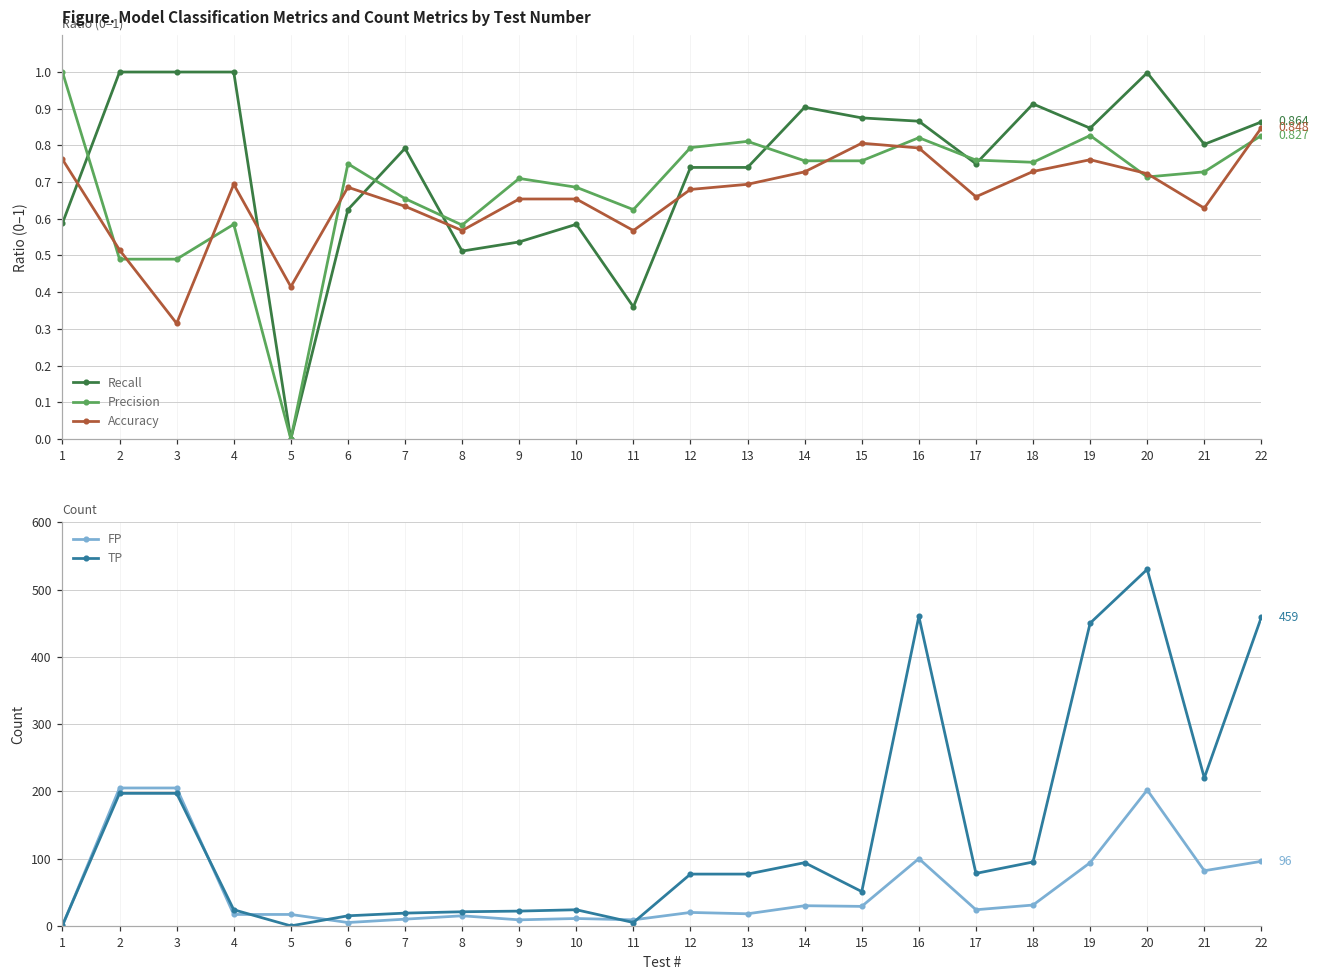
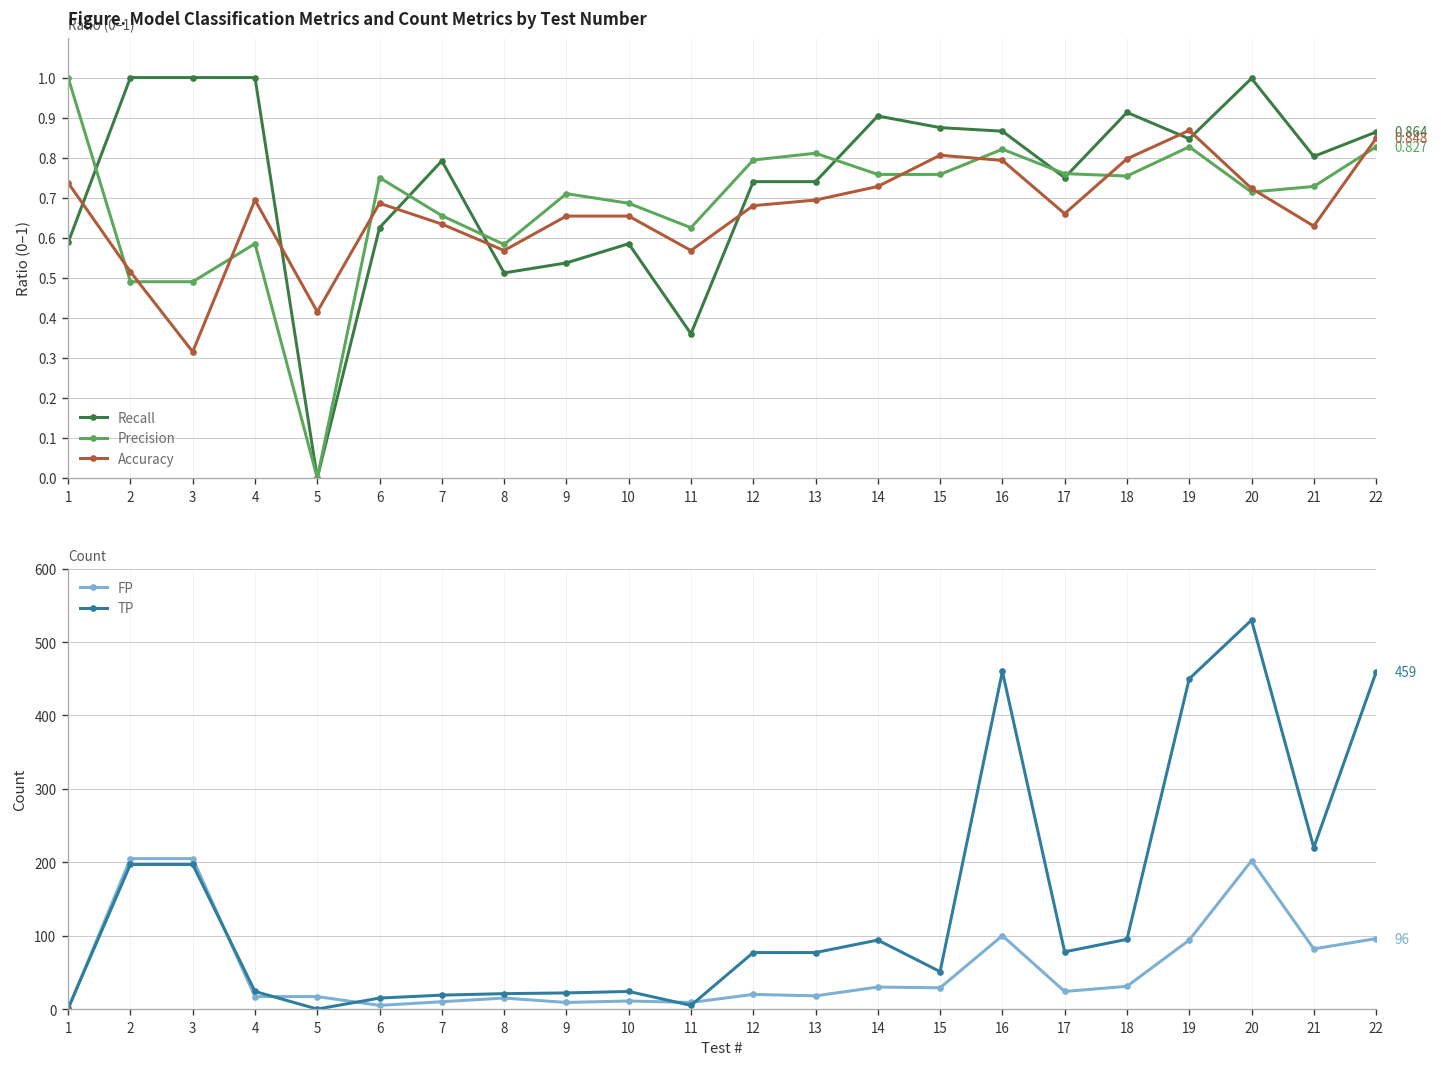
Figure. Model Classification Metrics and Count Metrics by Test Number, Accuracy, 1: 0.76 -> 0.74
Figure. Model Classification Metrics and Count Metrics by Test Number, Accuracy, 18: 0.73 -> 0.80
Figure. Model Classification Metrics and Count Metrics by Test Number, Accuracy, 19: 0.76 -> 0.87
